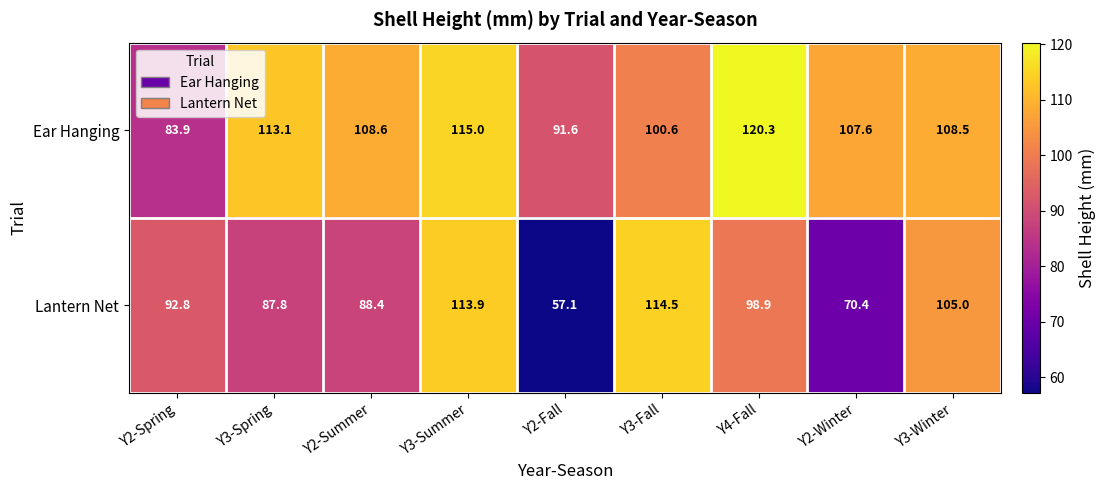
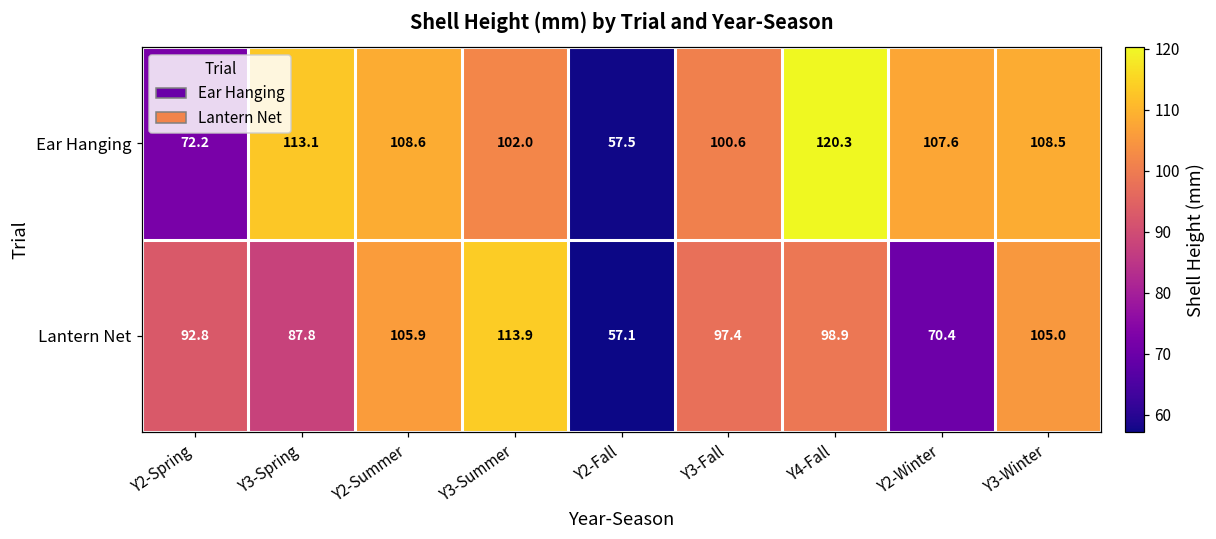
Ear Hanging, Y2-Spring: 83.9 -> 72.2
Ear Hanging, Y3-Summer: 115.0 -> 102.0
Ear Hanging, Y2-Fall: 91.6 -> 57.5
Lantern Net, Y2-Summer: 88.4 -> 105.9
Lantern Net, Y3-Fall: 114.5 -> 97.4
